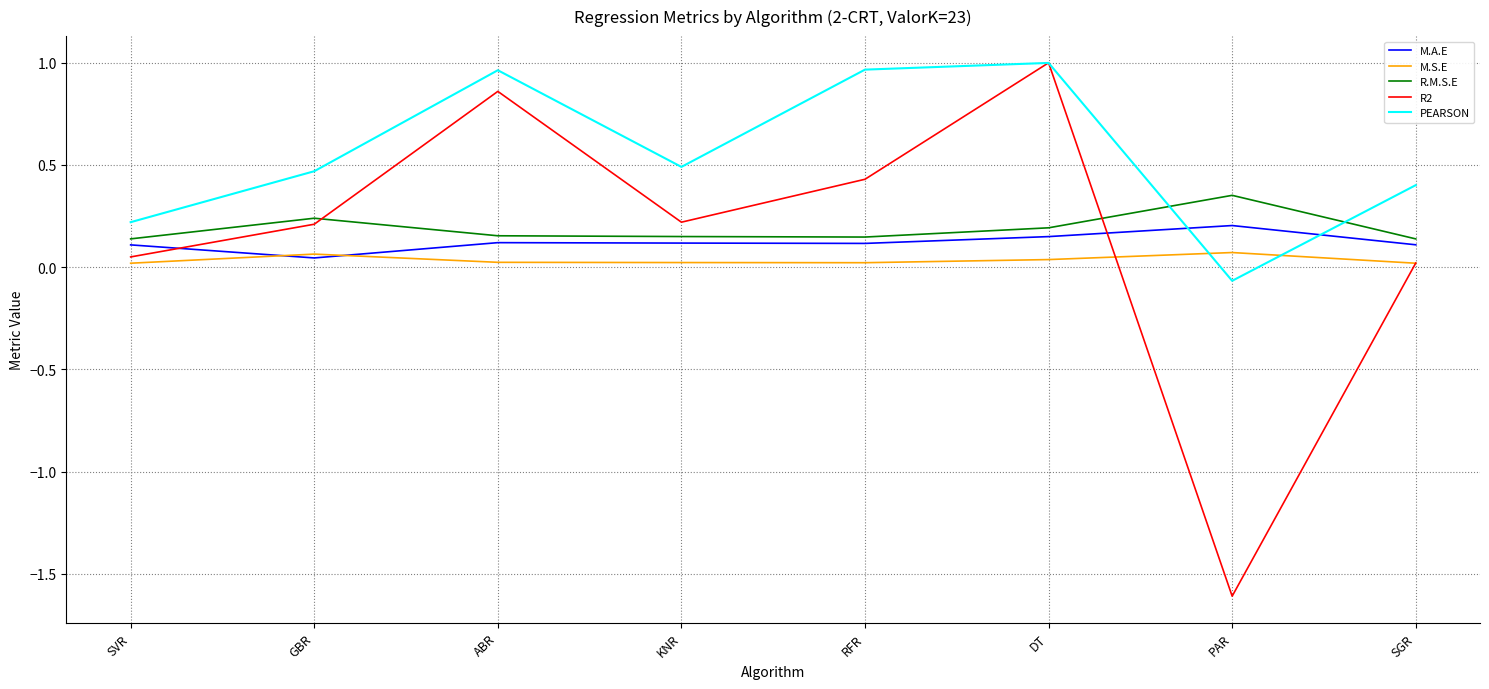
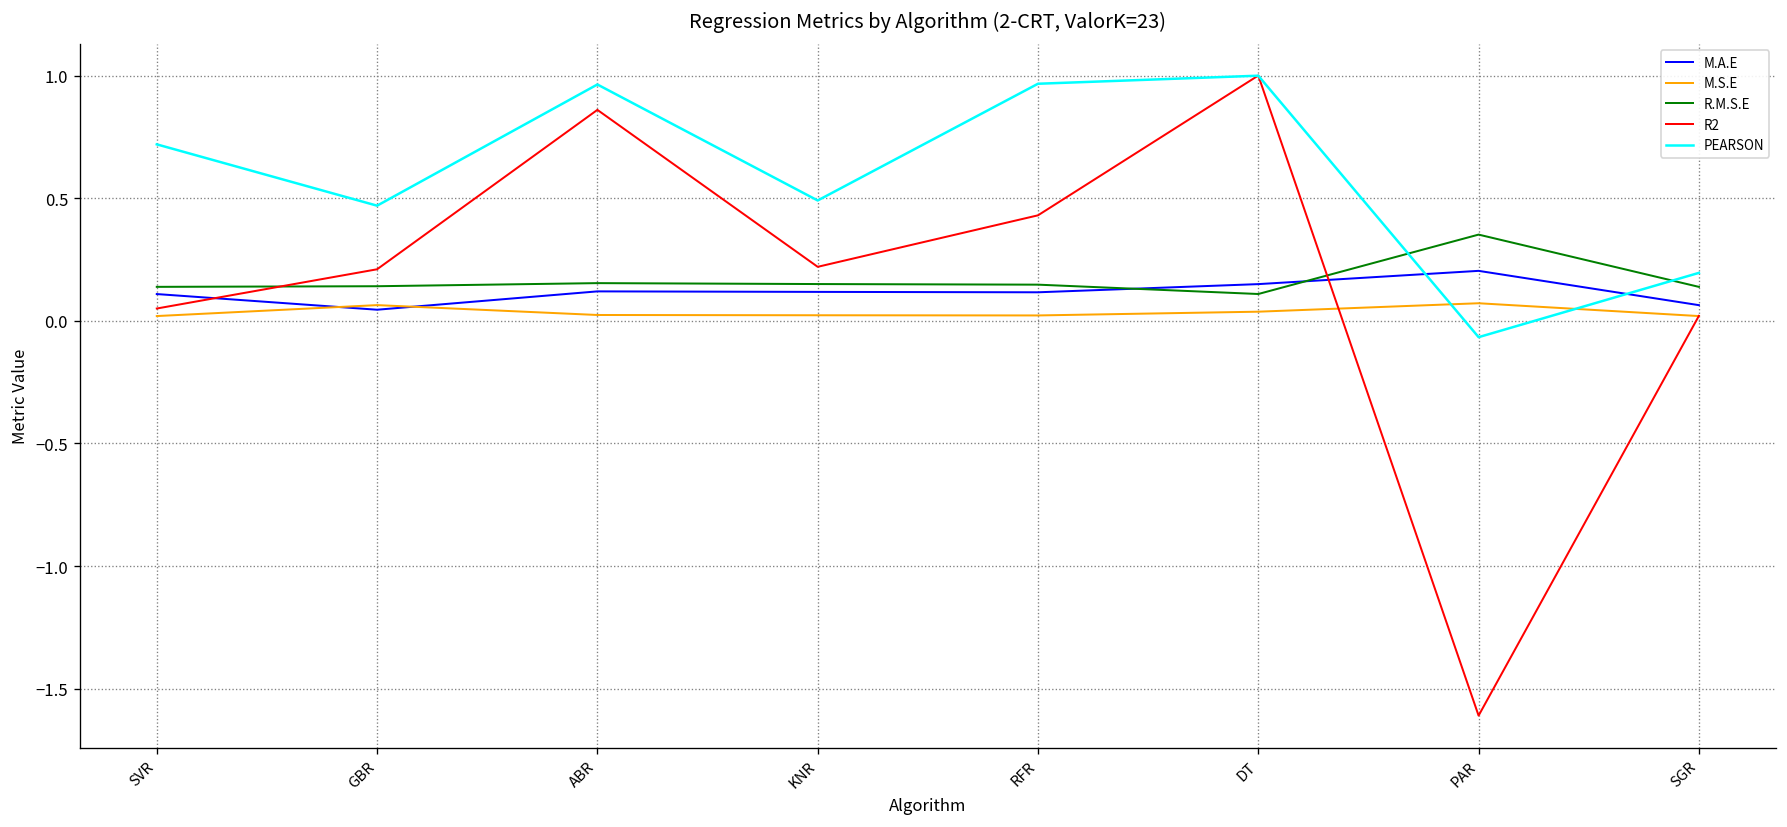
PEARSON, SVR: 0.22 -> 0.72
R.M.S.E, GBR: 0.24 -> 0.14
R.M.S.E, DT: 0.19 -> 0.11
M.A.E, SGR: 0.11 -> 0.06
PEARSON, SGR: 0.40 -> 0.20
